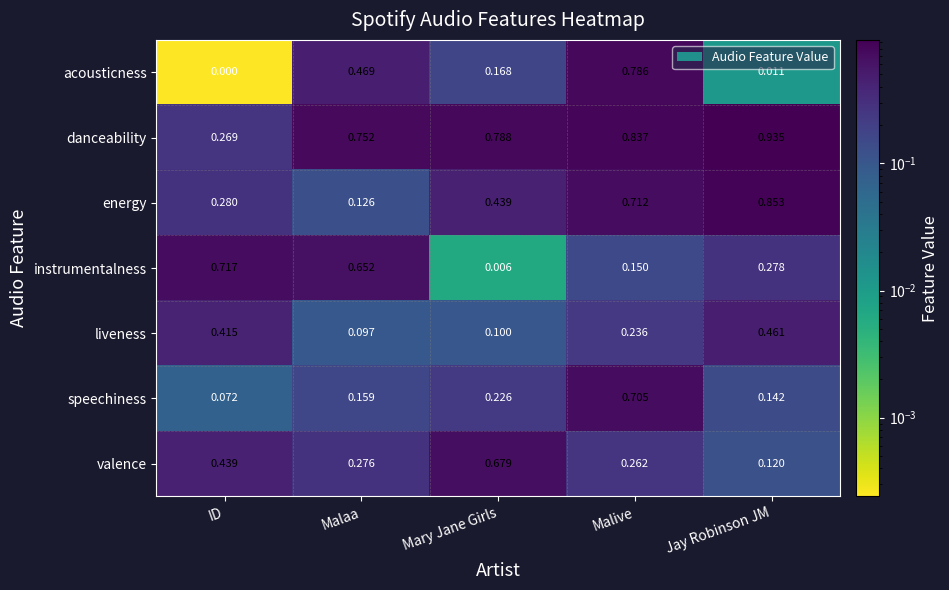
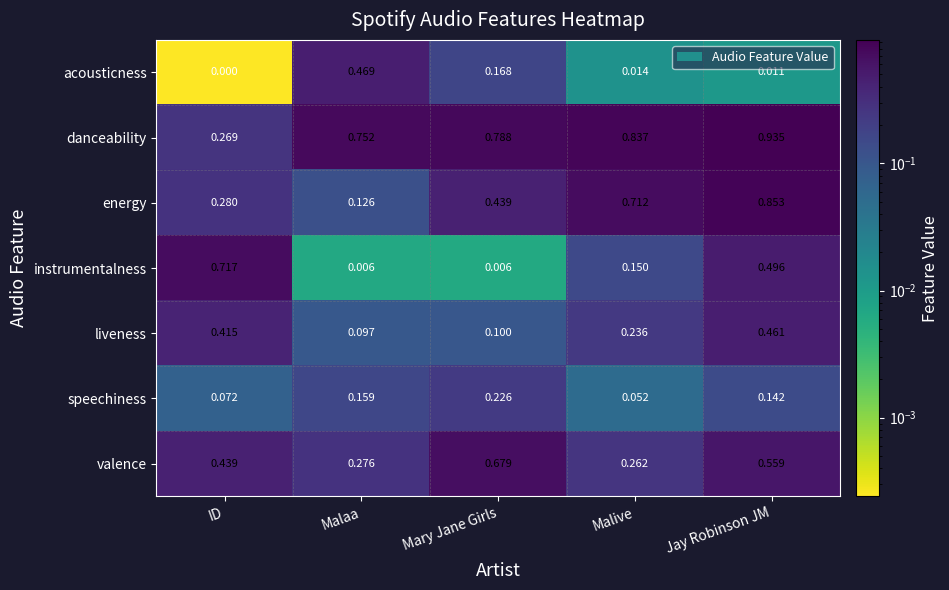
acousticness, Malive: 0.786 -> 0.014
instrumentalness, Malaa: 0.652 -> 0.006
instrumentalness, Jay Robinson JM: 0.278 -> 0.496
speechiness, Malive: 0.705 -> 0.052
valence, Jay Robinson JM: 0.120 -> 0.559
